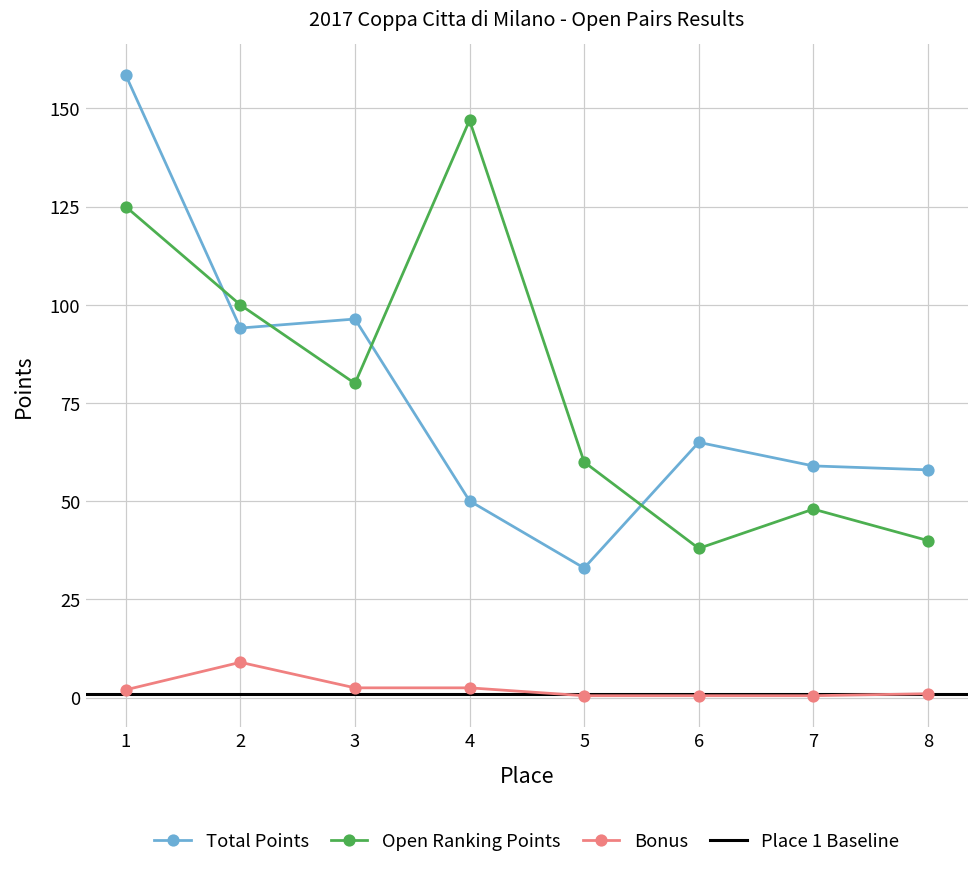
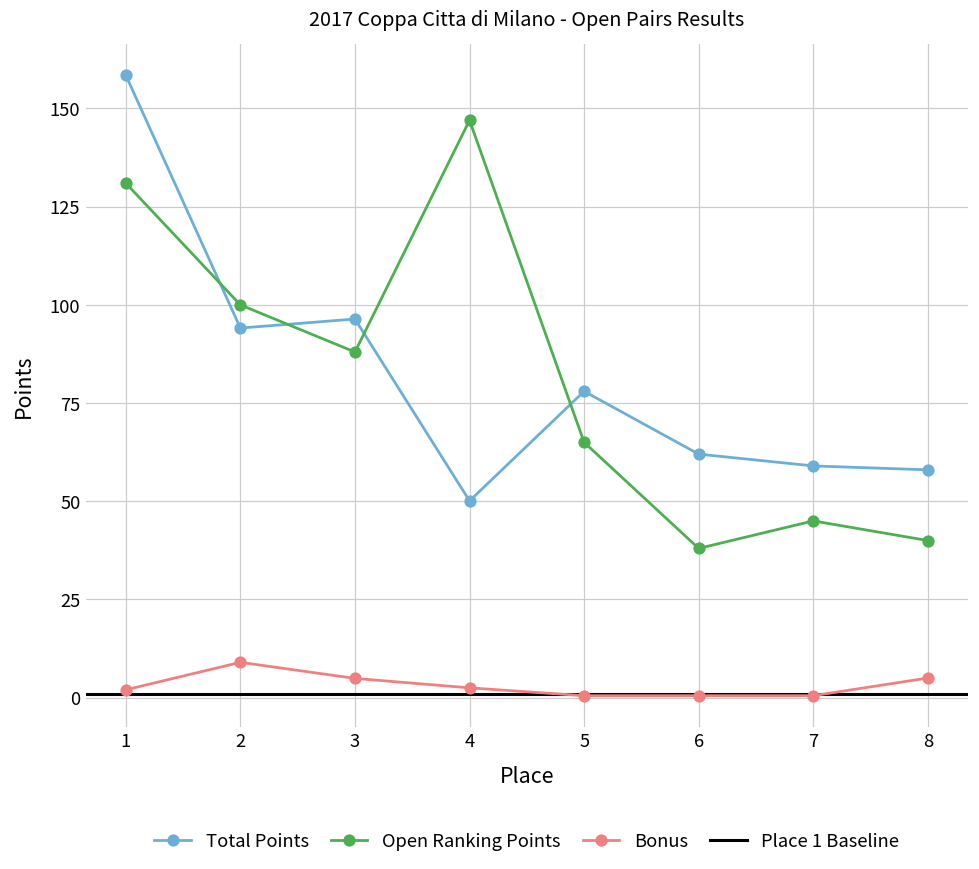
Open Ranking Points, 1: 125 -> 131
Open Ranking Points, 3: 80 -> 88
Bonus, 3: 3 -> 5
Total Points, 5: 33 -> 78
Open Ranking Points, 5: 60 -> 65
Total Points, 6: 65 -> 62
Open Ranking Points, 7: 48 -> 45
Bonus, 8: 1 -> 5
